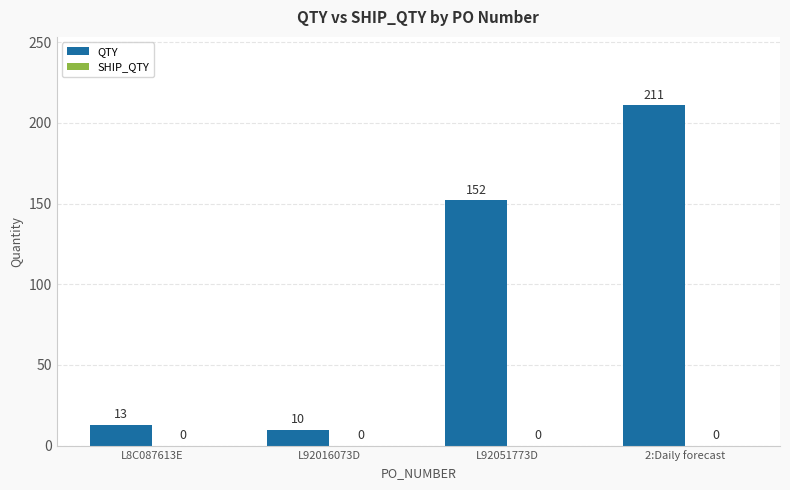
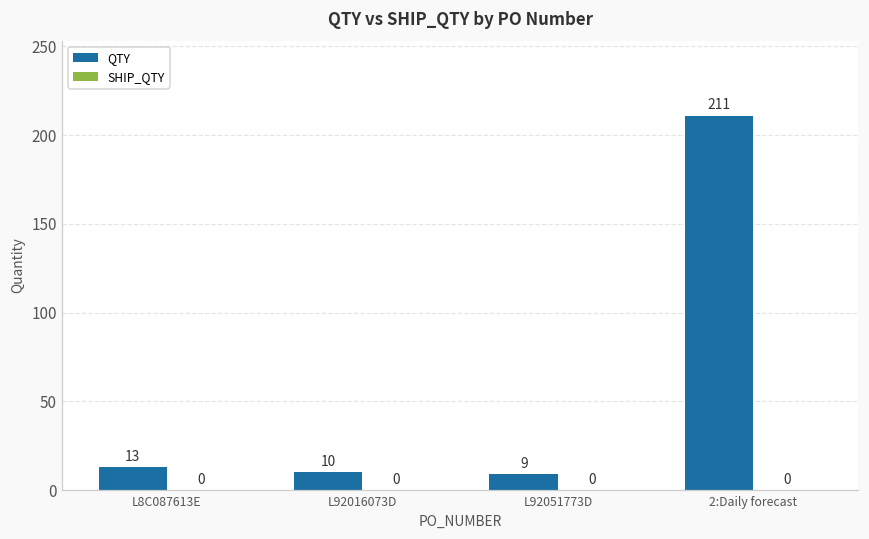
QTY, L92051773D: 152 -> 9
